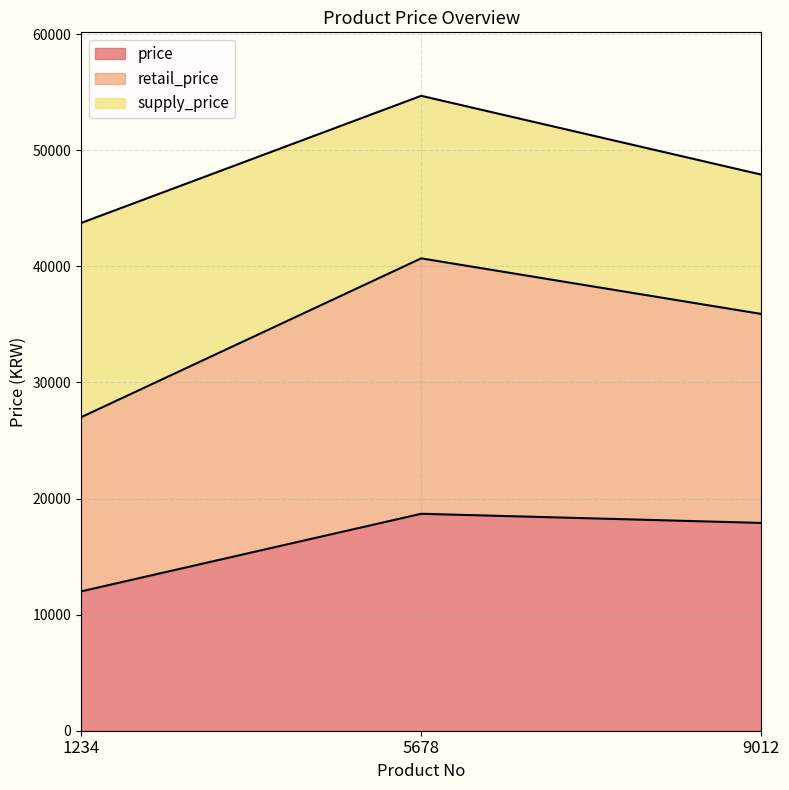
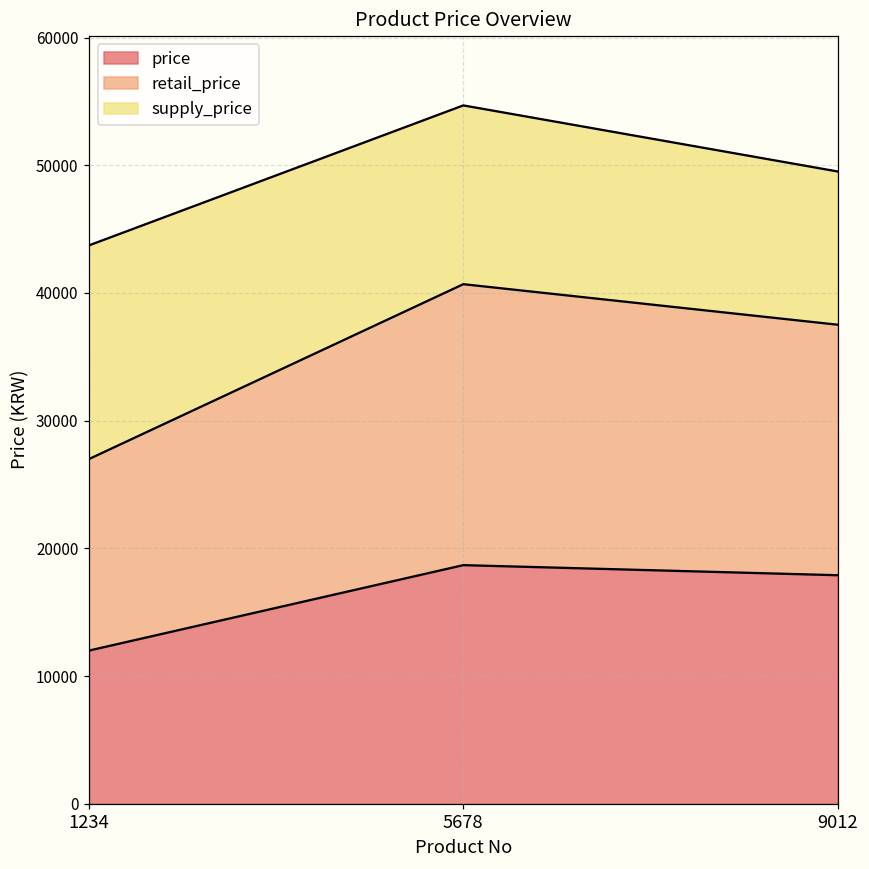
retail_price, 9012: 18000 -> 19600
